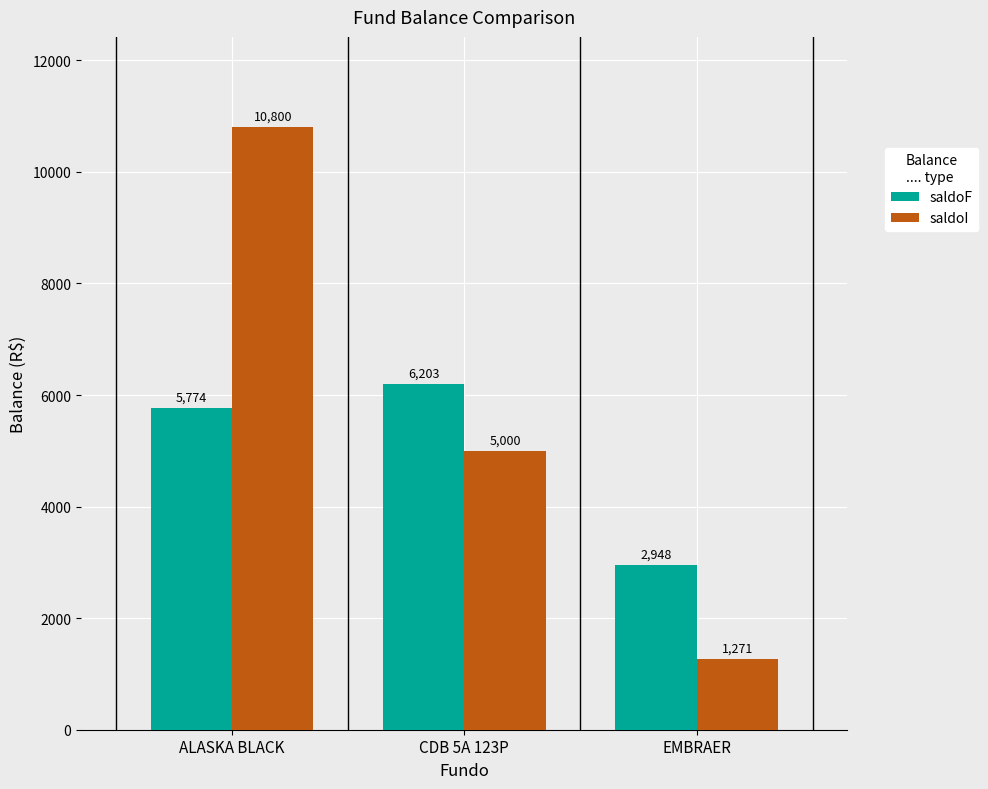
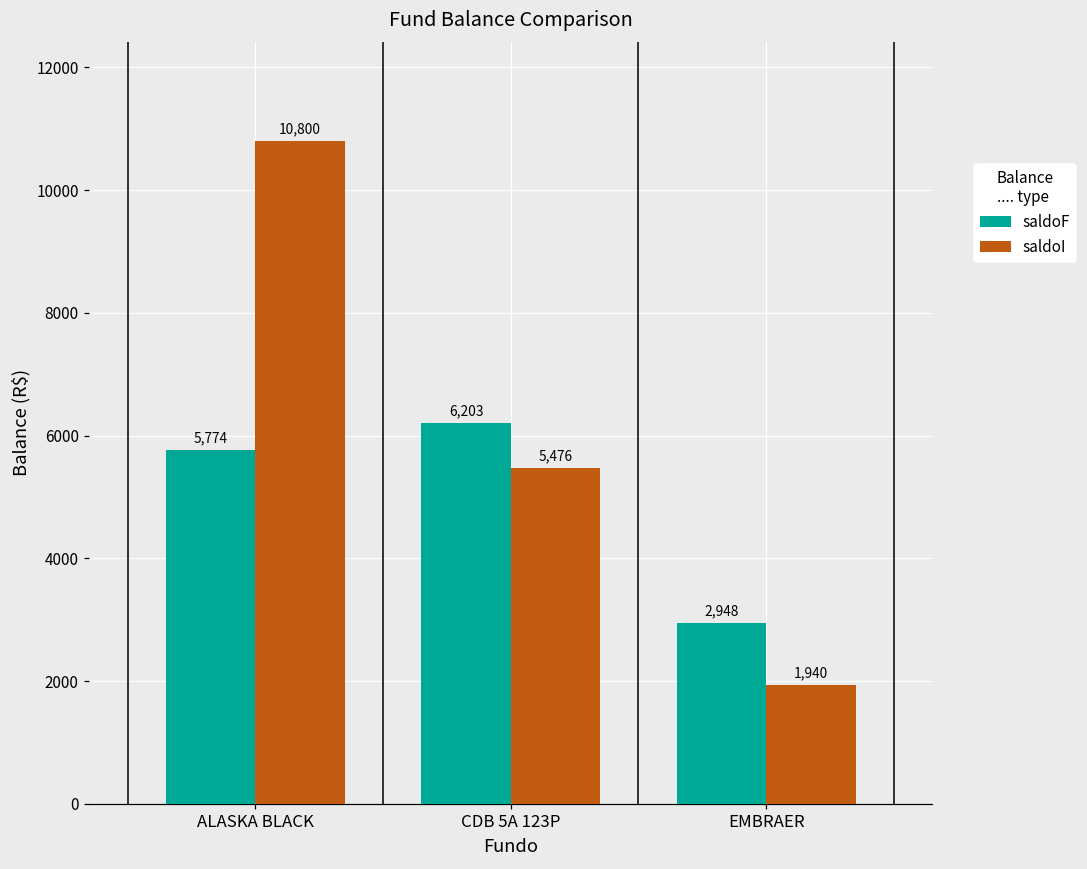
saldoI, CDB 5A 123P: 5,000 -> 5,476
saldoI, EMBRAER: 1,271 -> 1,940
